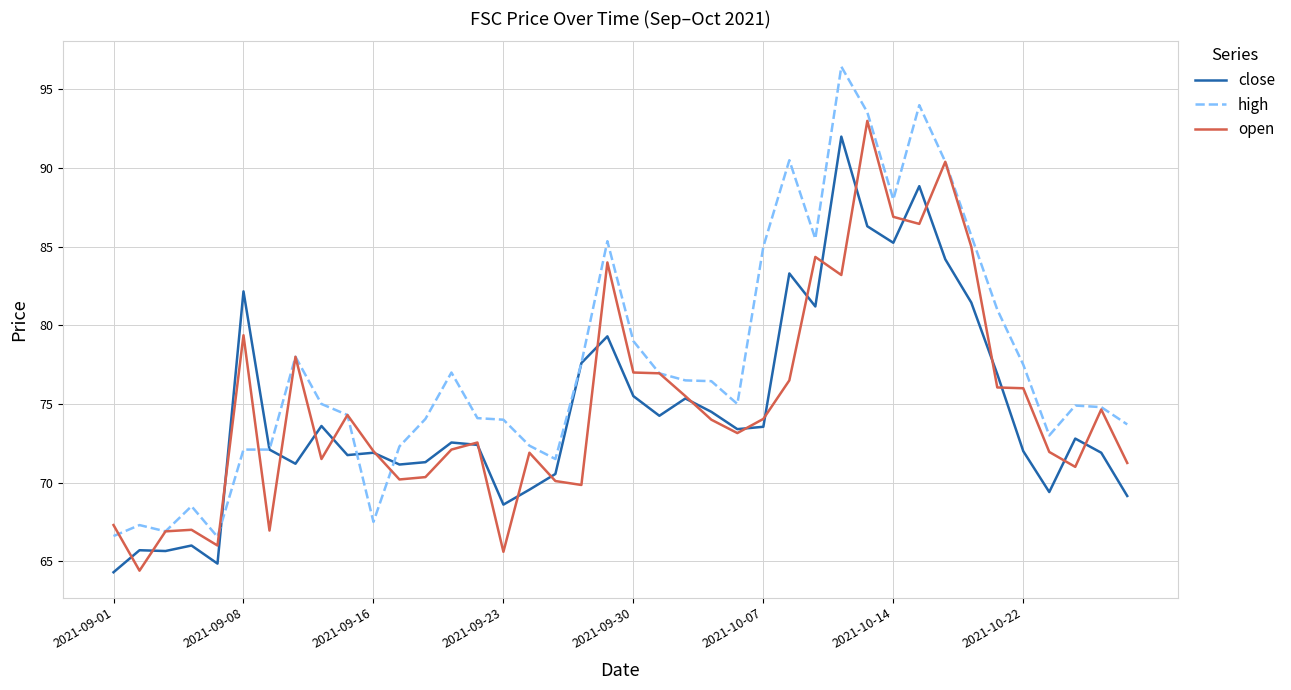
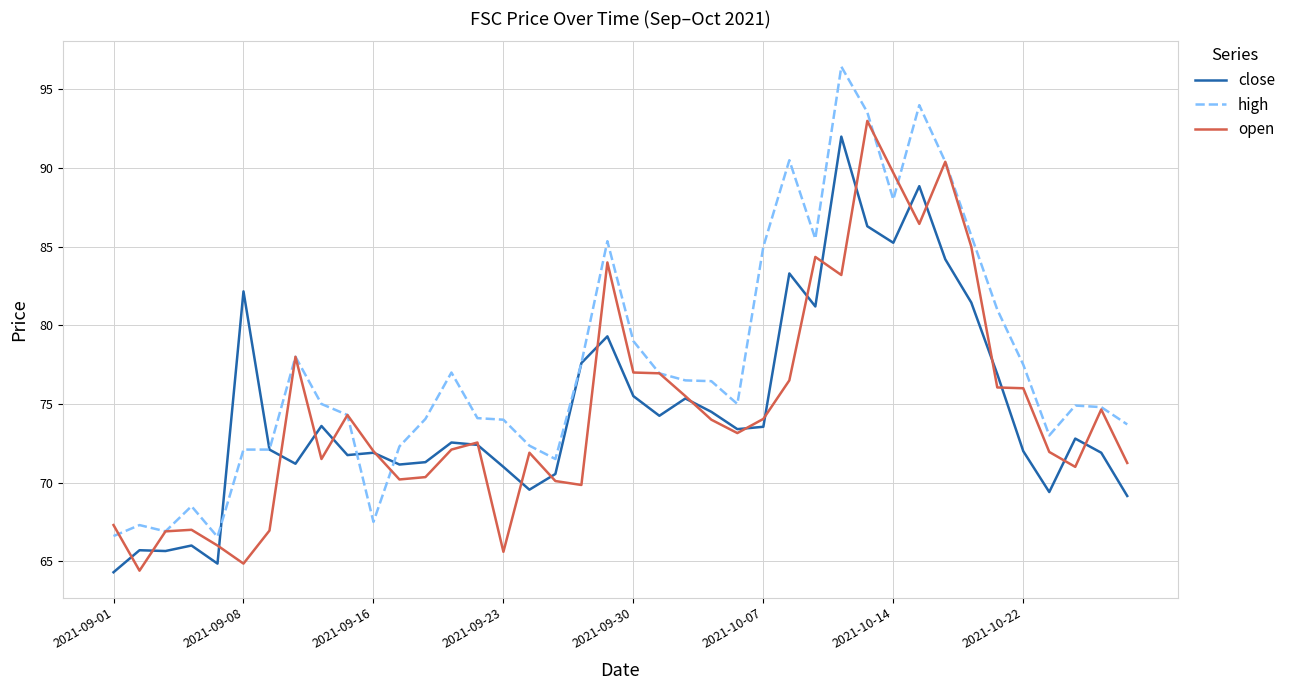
open, 2021-09-08: 79.4 -> 64.9
close, 2021-09-23: 68.6 -> 71.0
open, 2021-10-14: 86.9 -> 89.7
